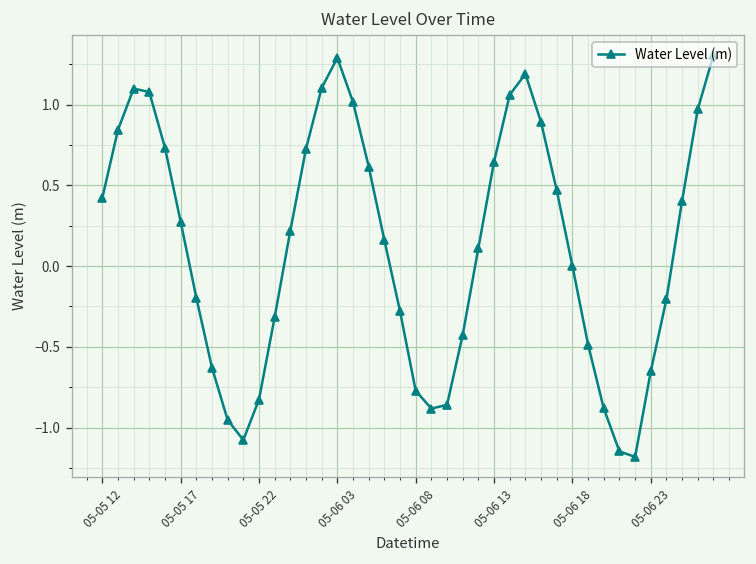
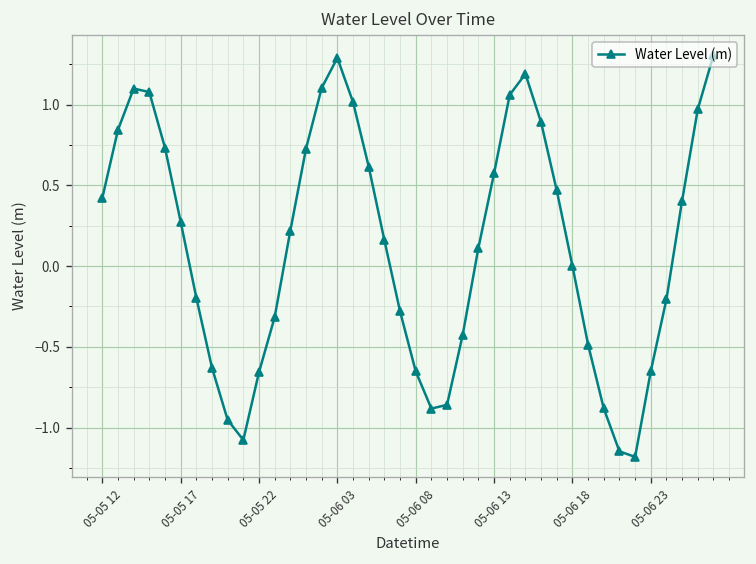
05-05 22: -0.83 -> -0.66
05-06 08: -0.77 -> -0.65
05-06 13: 0.65 -> 0.57
